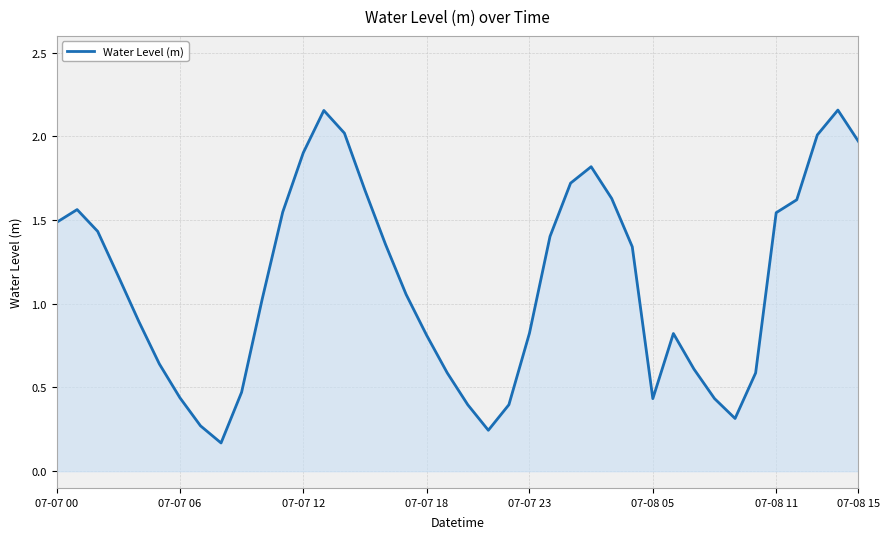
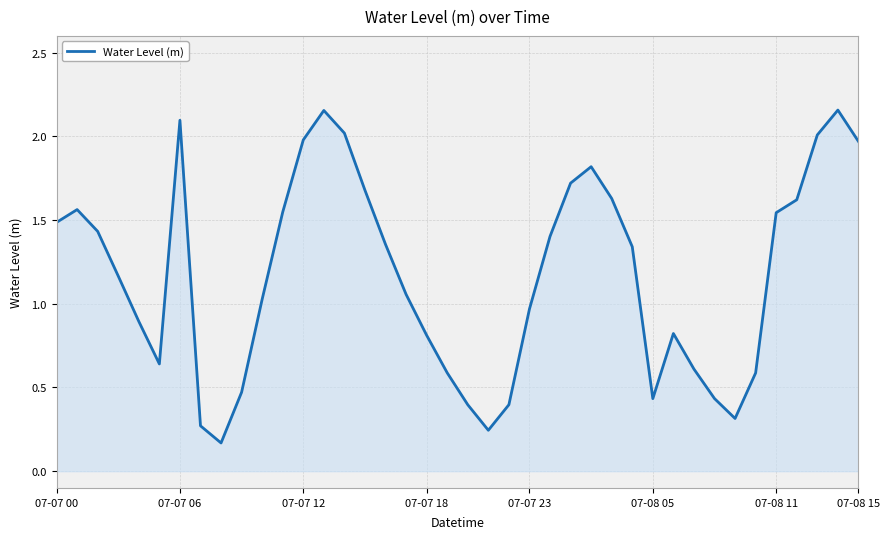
07-07 06: 0.44 -> 2.10
07-07 12: 1.90 -> 1.98
07-07 23: 0.82 -> 0.97
